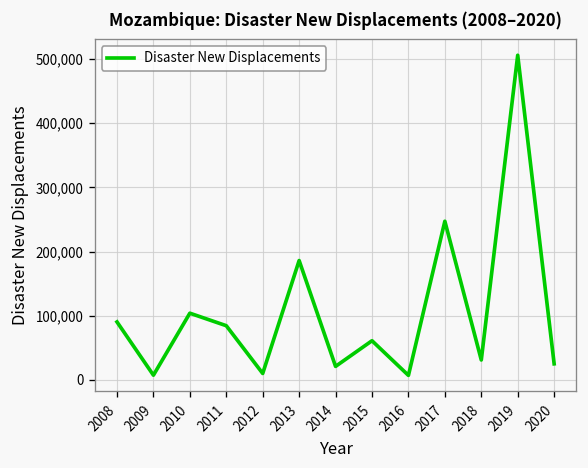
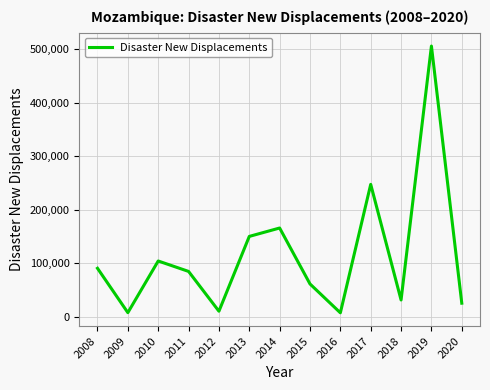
2013: 190,000 -> 150,000
2014: 20,000 -> 170,000
